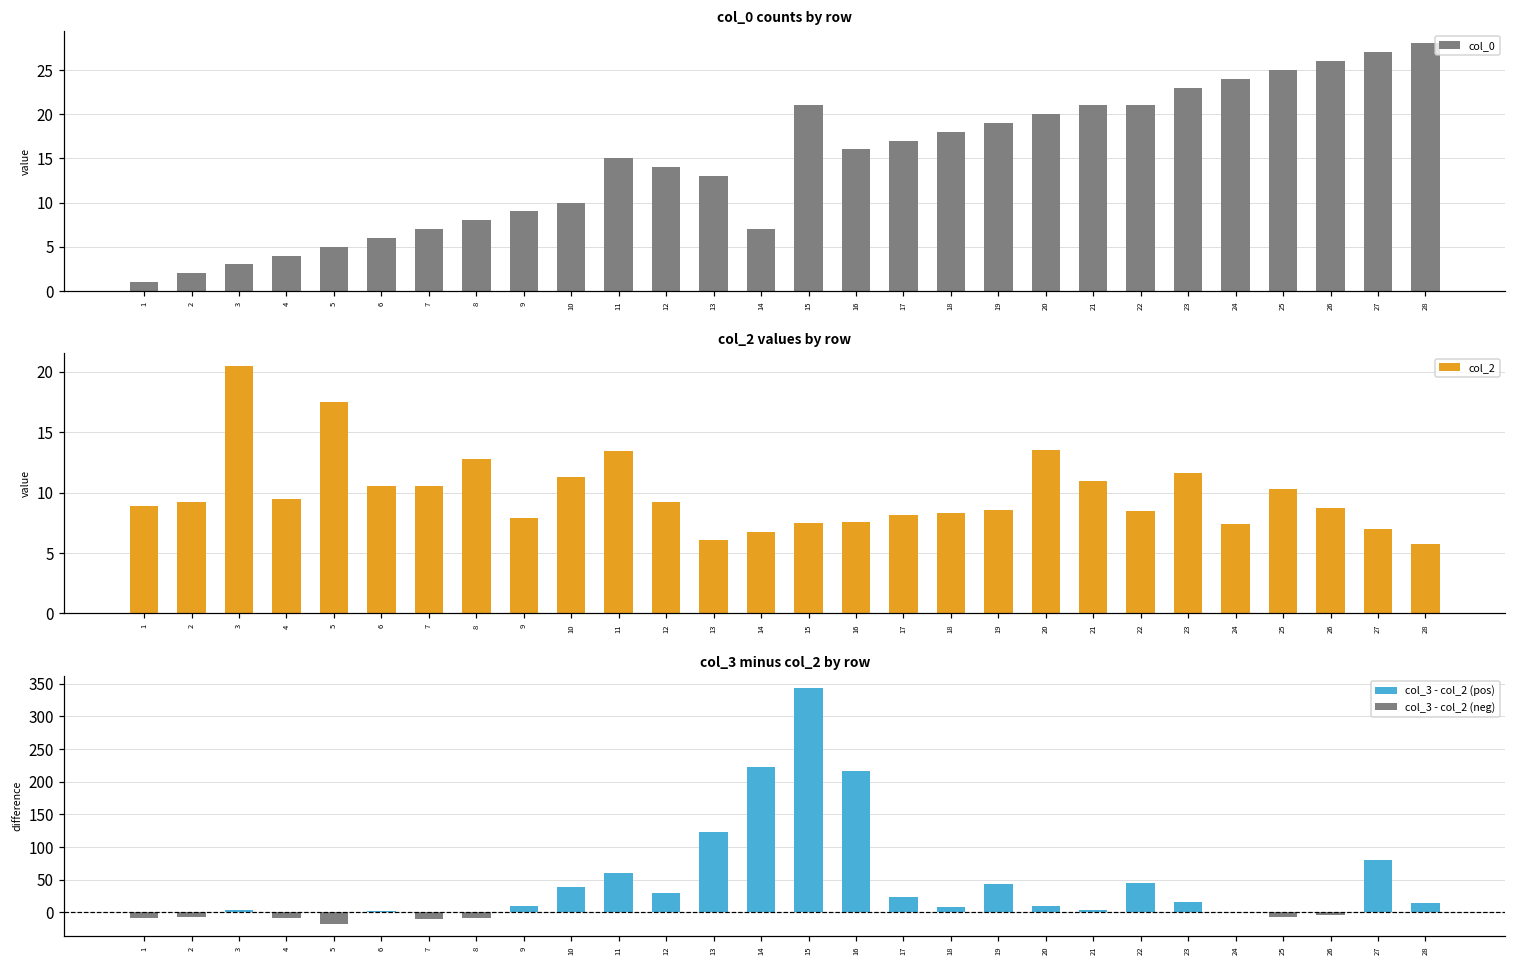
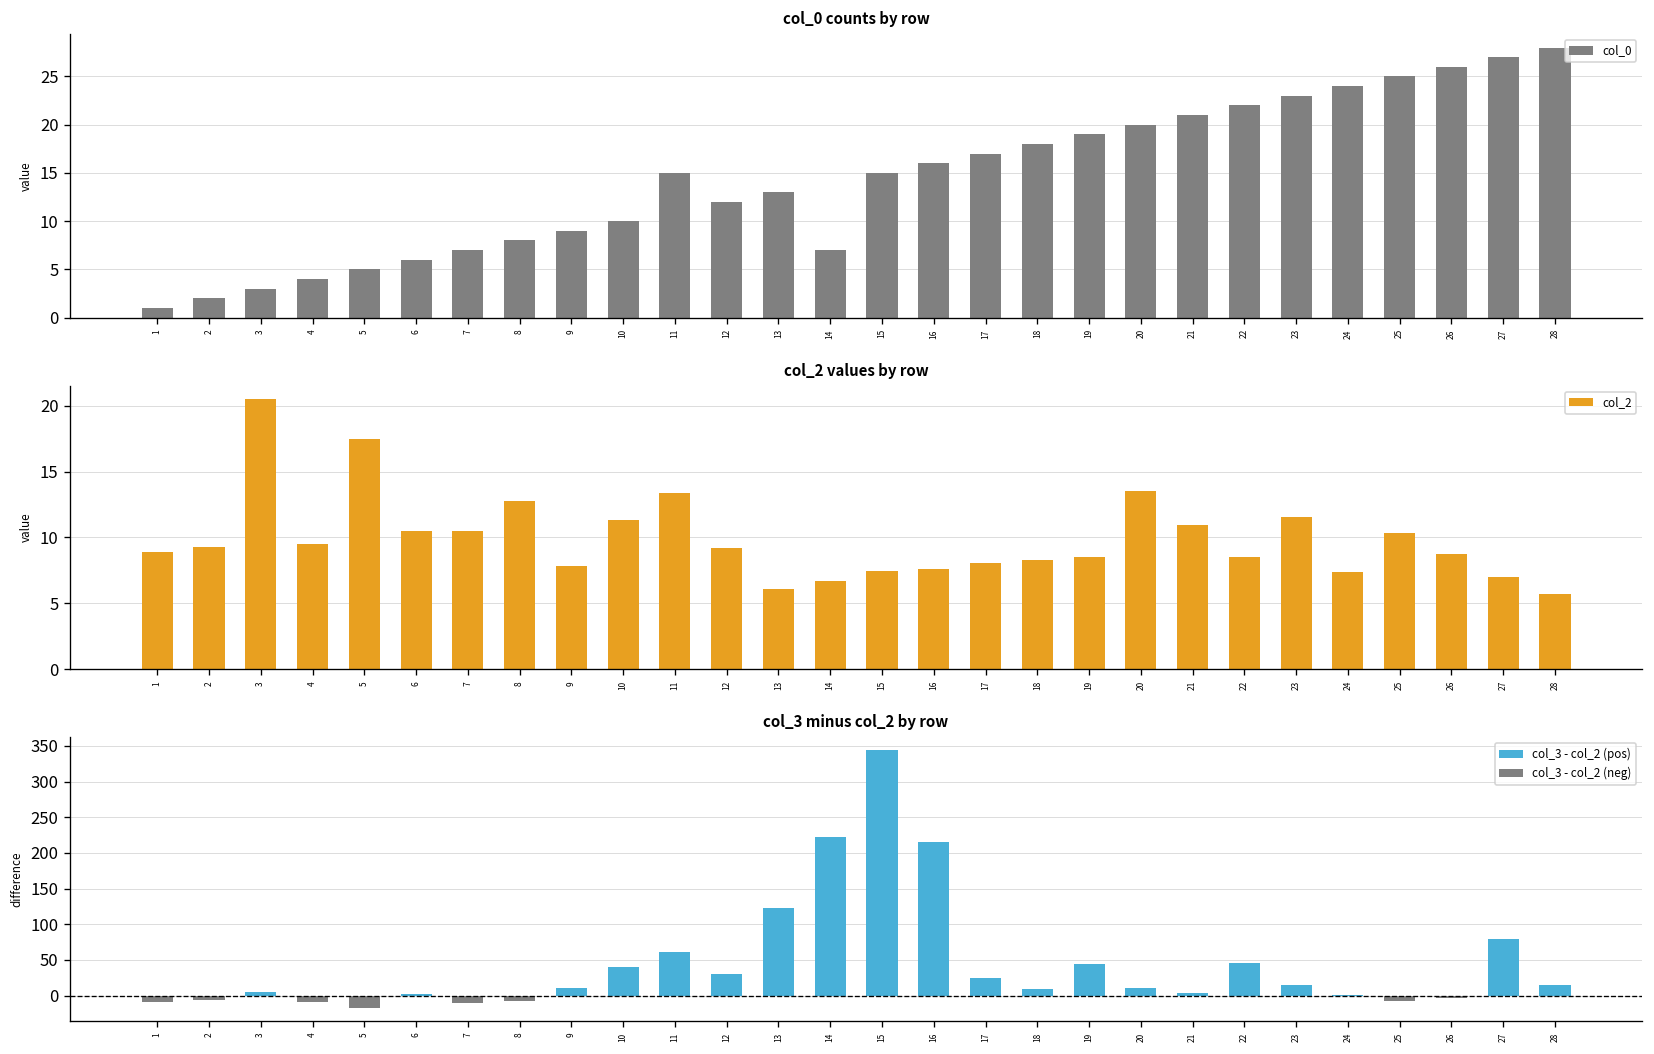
col_0 counts by row, 12: 14 -> 12
col_0 counts by row, 15: 21 -> 15
col_0 counts by row, 22: 21 -> 22
